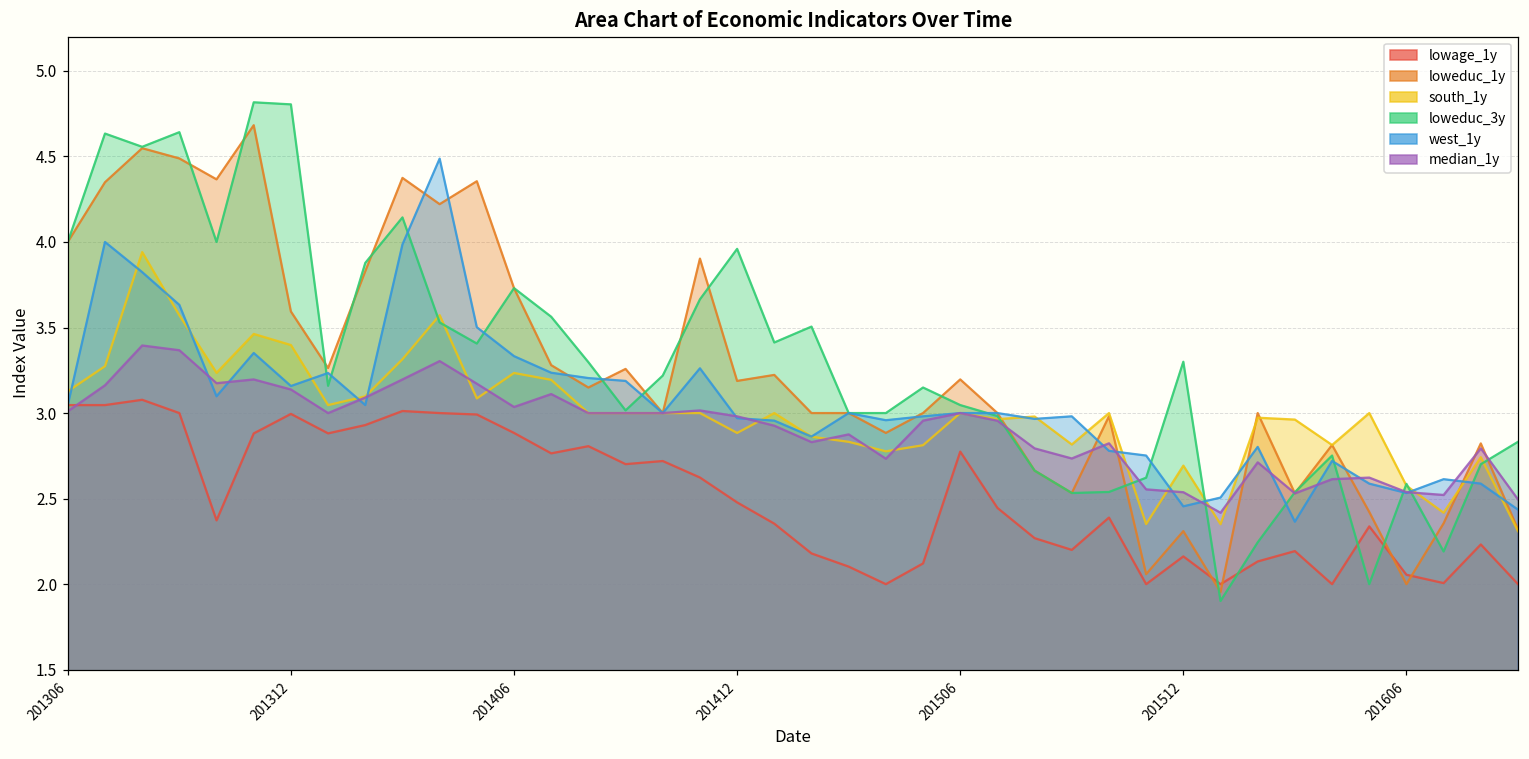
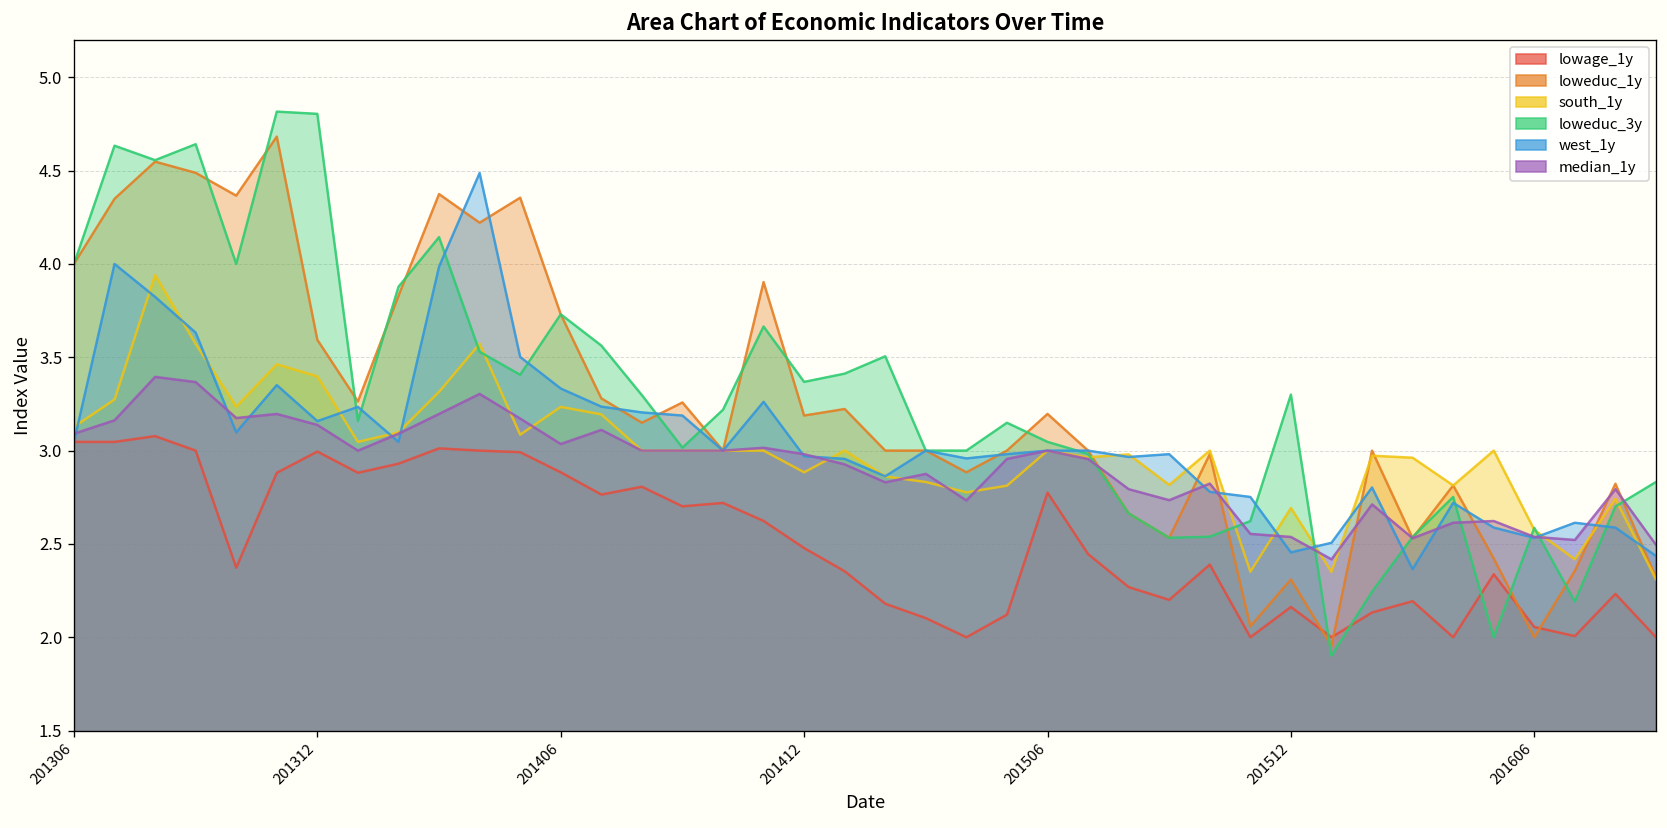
median_1y, 201306: 3.01 -> 3.09
loweduc_3y, 201412: 3.96 -> 3.37
